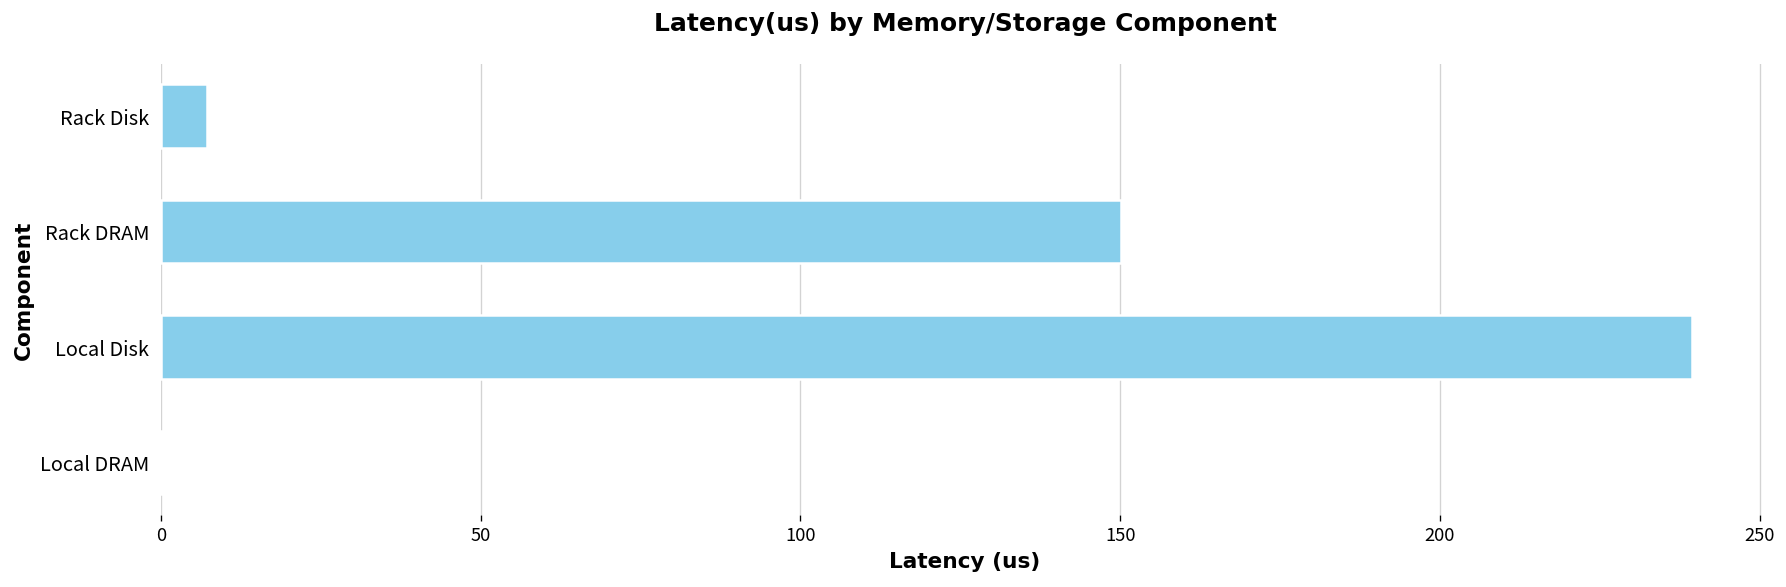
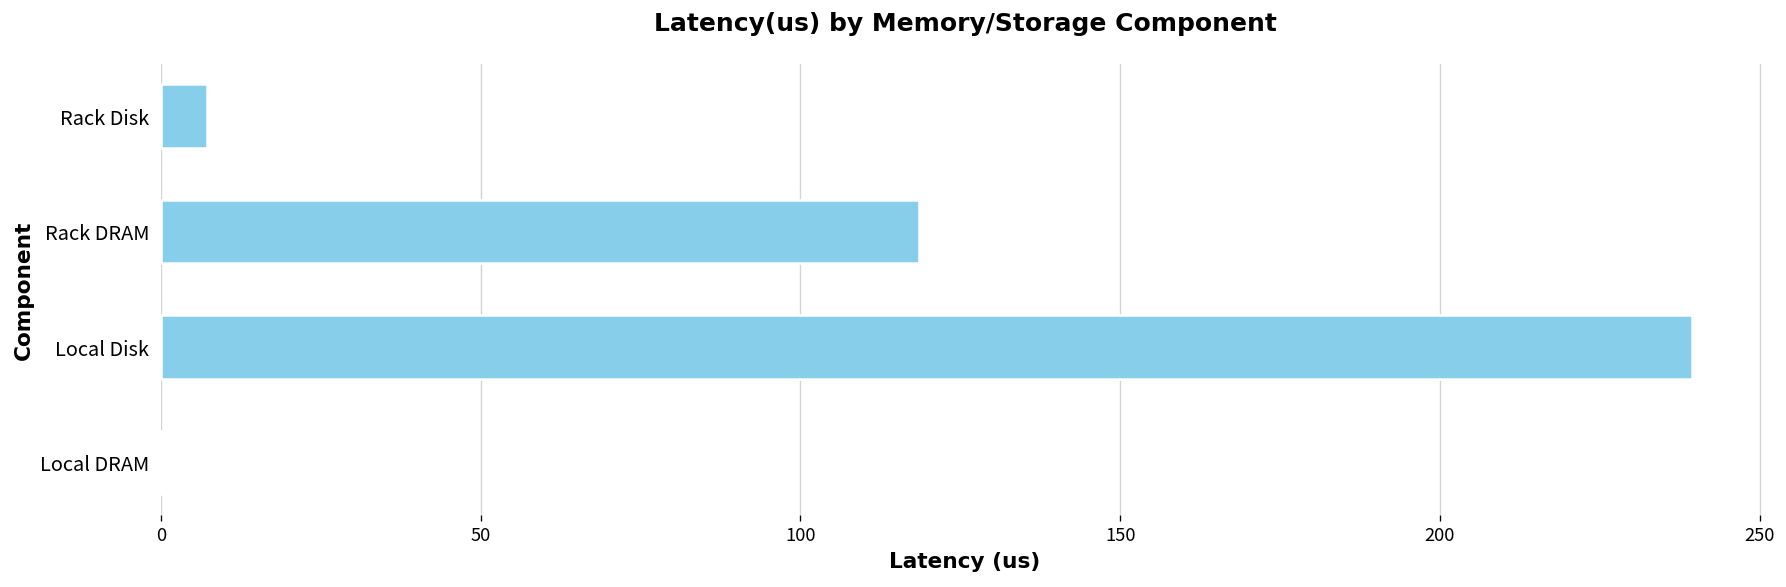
Rack DRAM: 150 -> 119
